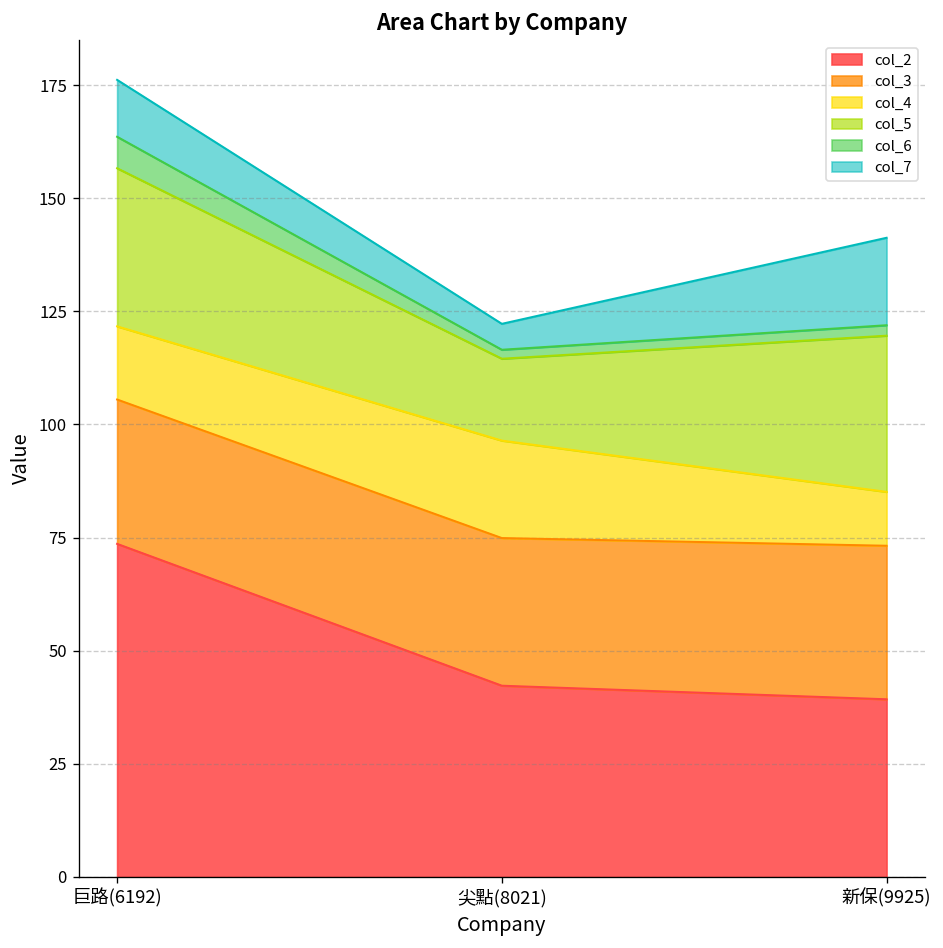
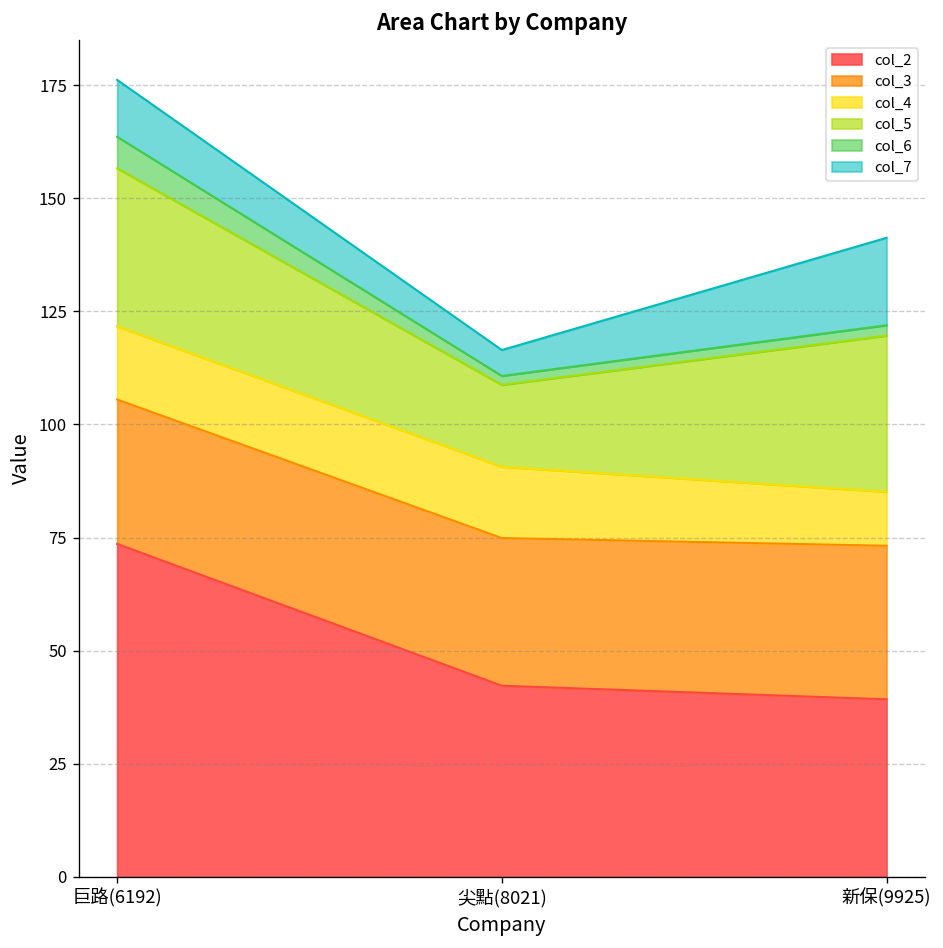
col_4, 尖點(8021): 22 -> 16
